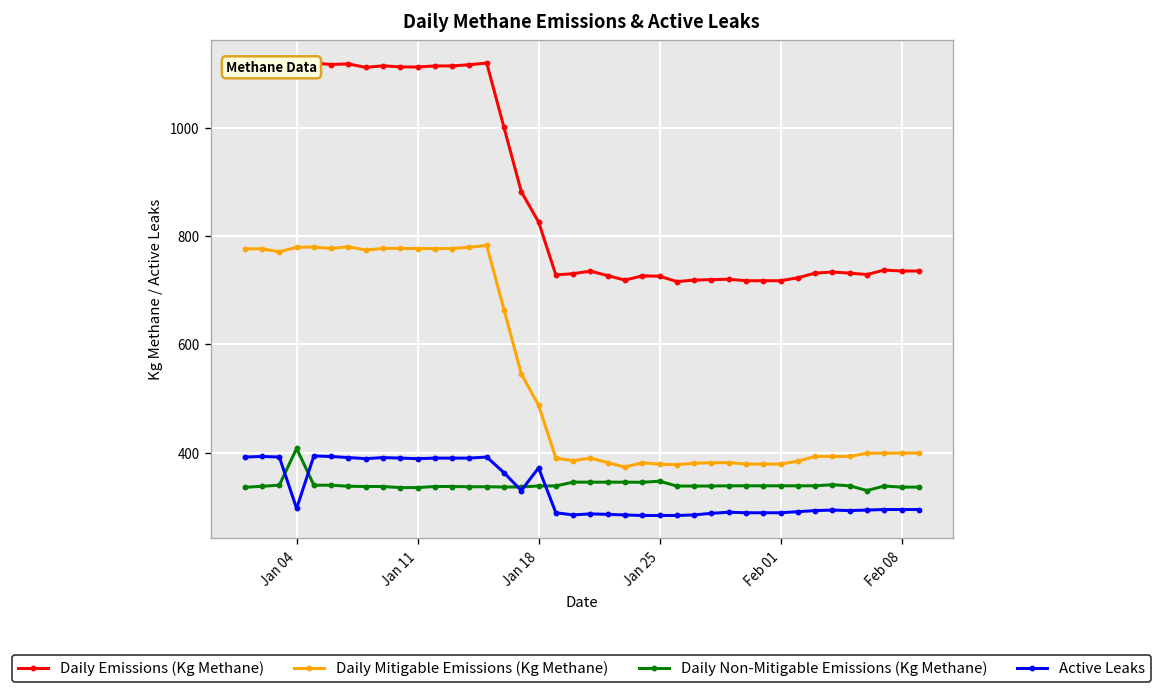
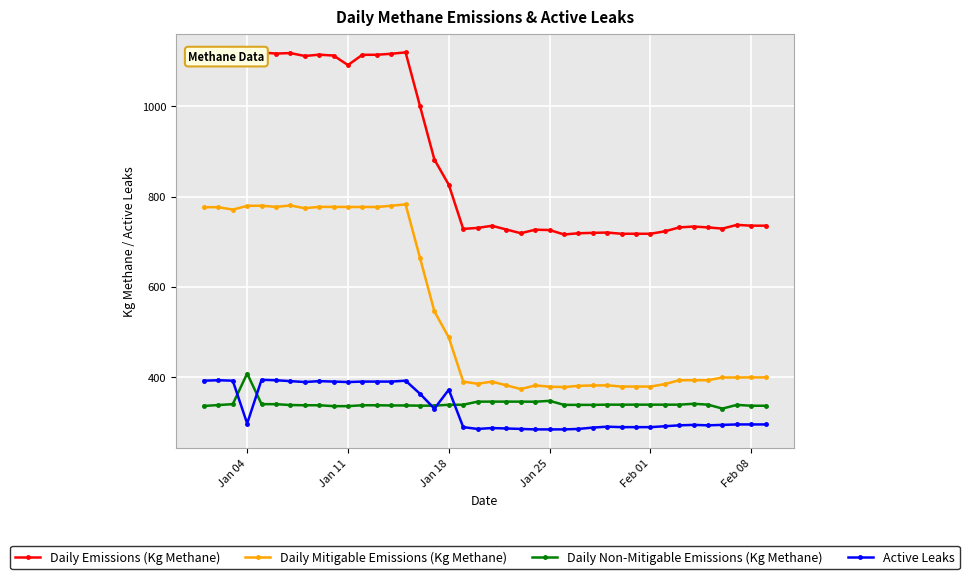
Daily Emissions (Kg Methane), Jan 11: 1110 -> 1090
